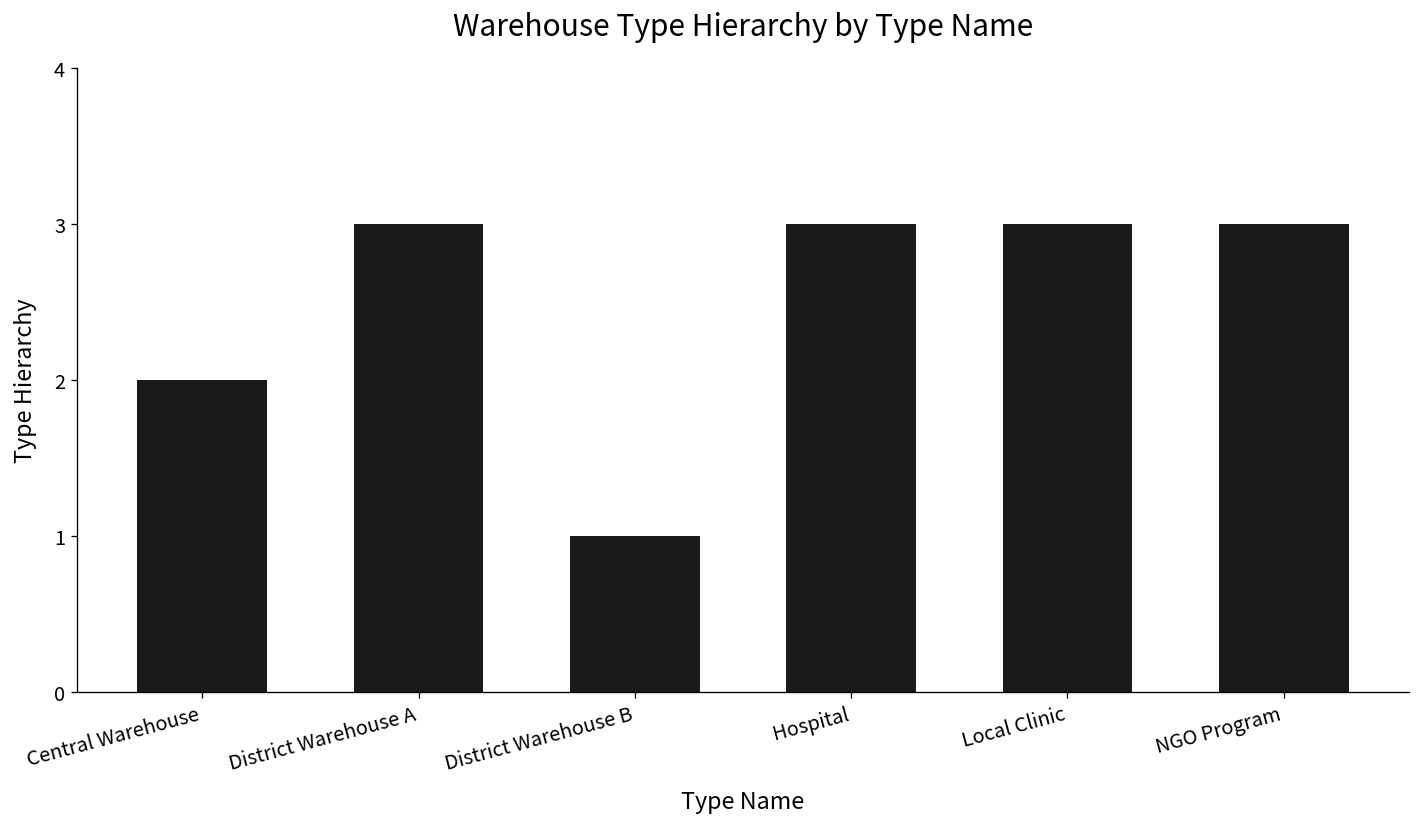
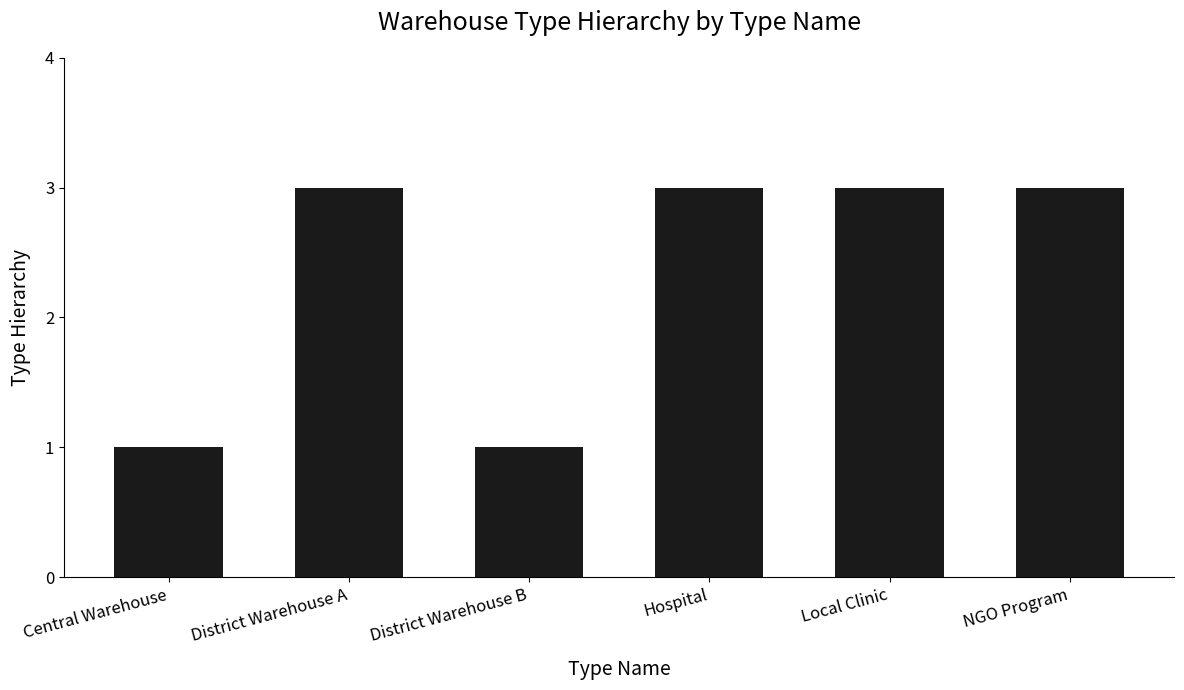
Central Warehouse: 2 -> 1
